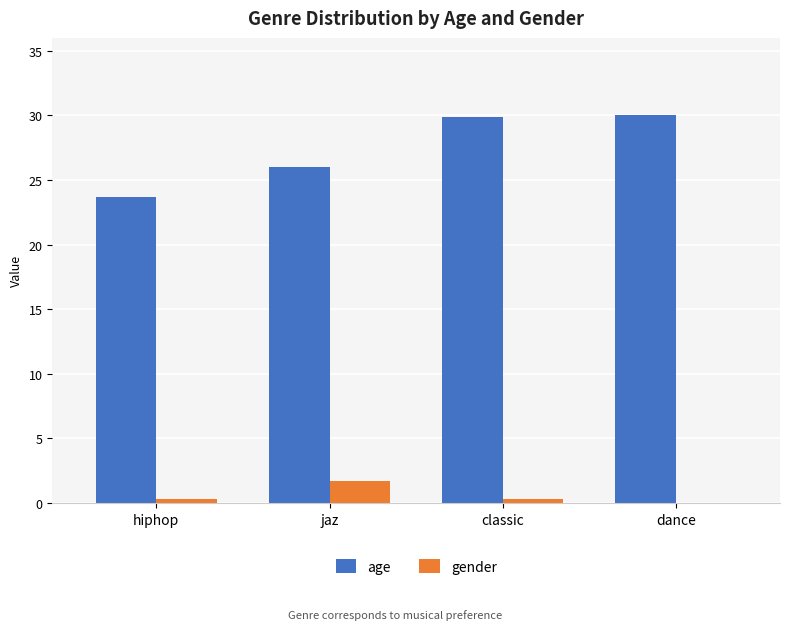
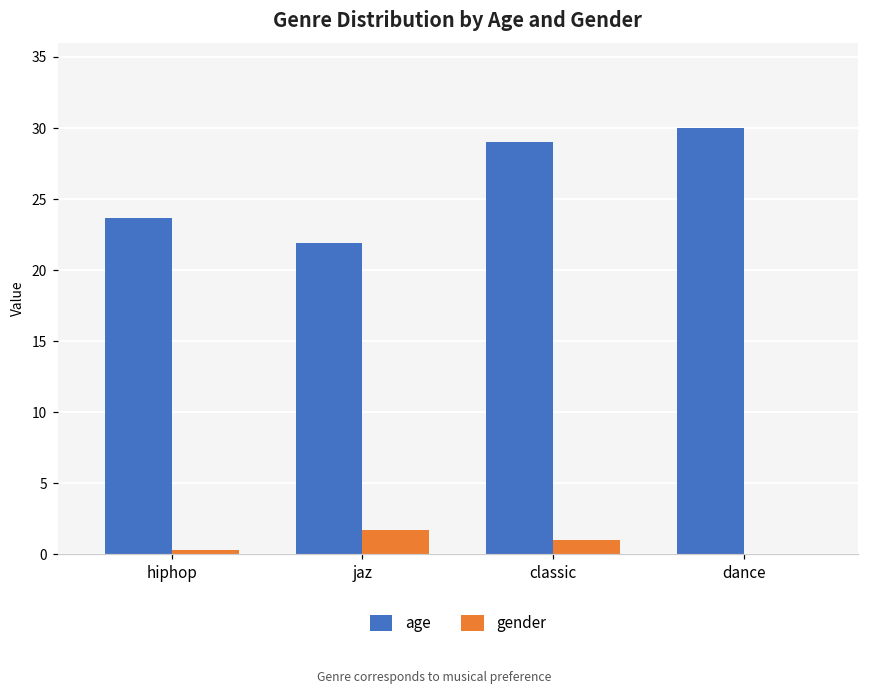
age, jaz: 26.0 -> 21.9
age, classic: 29.9 -> 29.0
gender, classic: 0.3 -> 1.0
